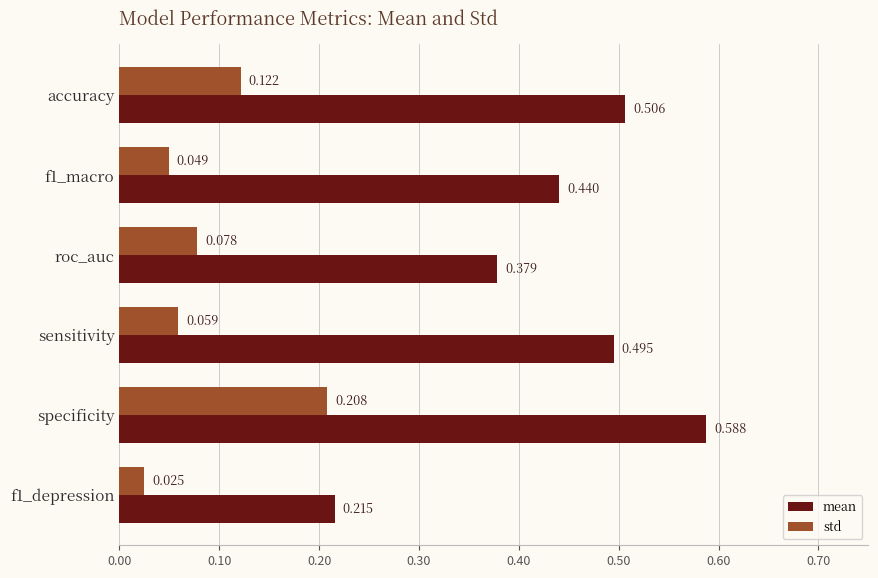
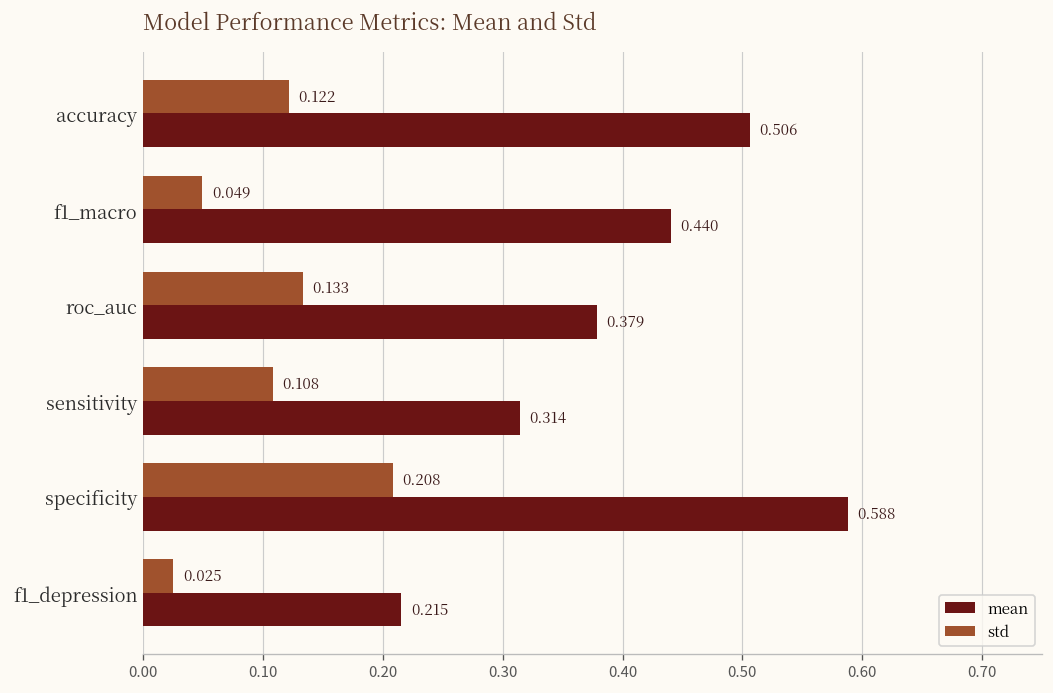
std, roc_auc: 0.078 -> 0.133
std, sensitivity: 0.059 -> 0.108
mean, sensitivity: 0.495 -> 0.314
